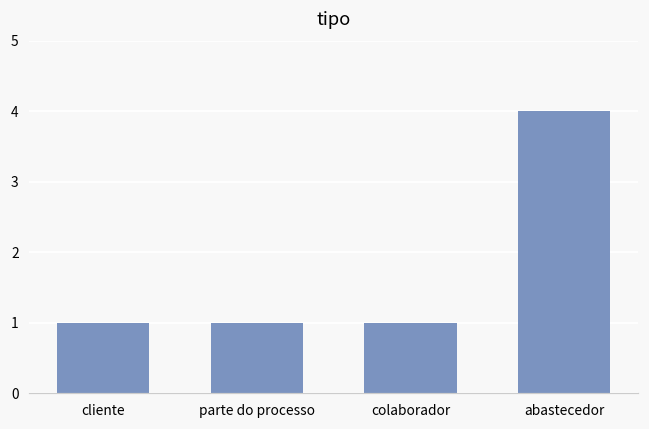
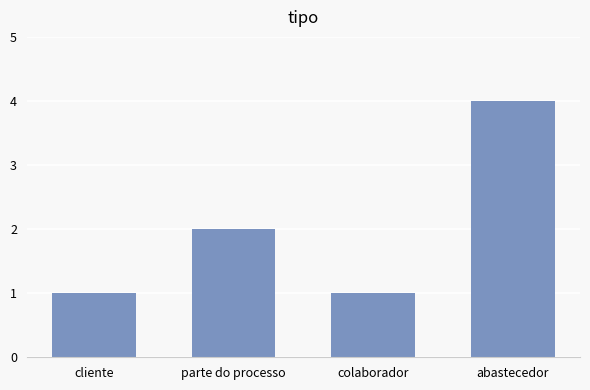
parte do processo: 1 -> 2
